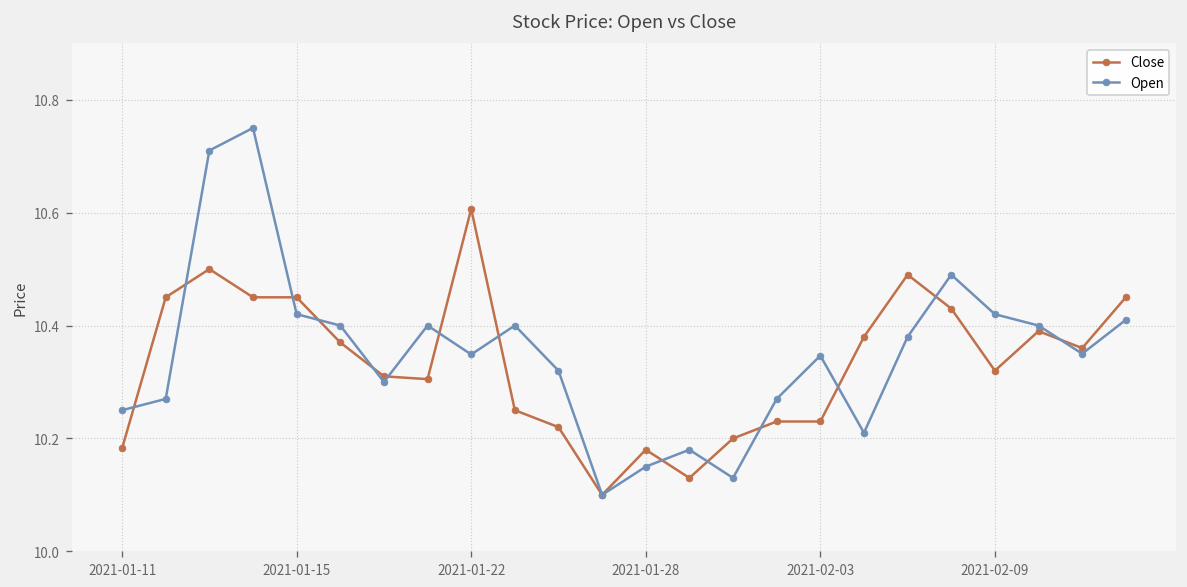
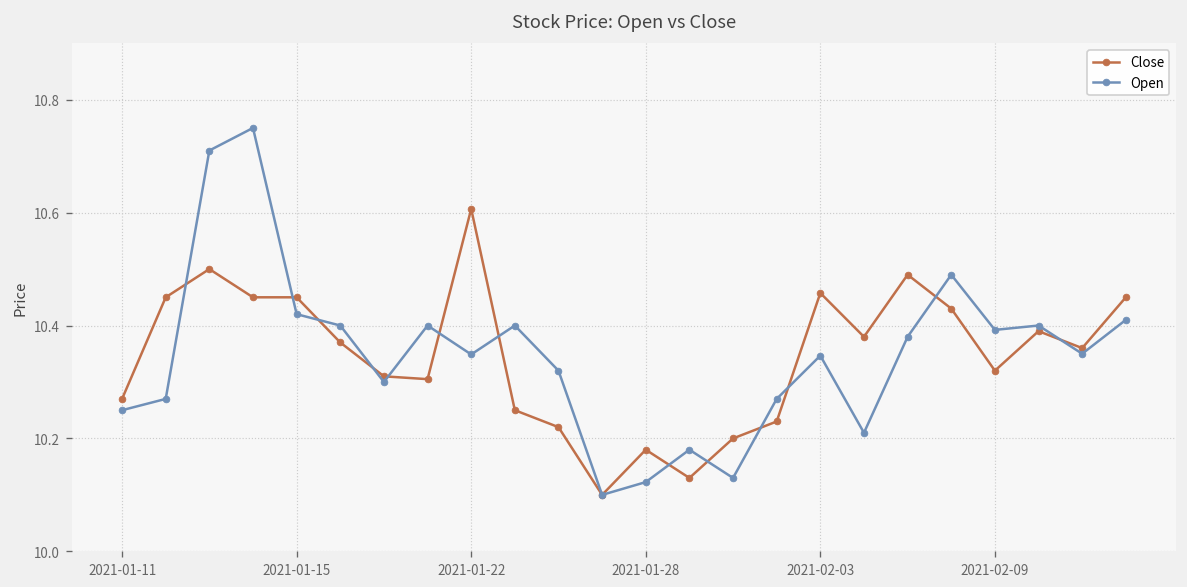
Close, 2021-01-11: 10.18 -> 10.27
Open, 2021-01-28: 10.15 -> 10.12
Close, 2021-02-03: 10.23 -> 10.46
Open, 2021-02-09: 10.42 -> 10.39
